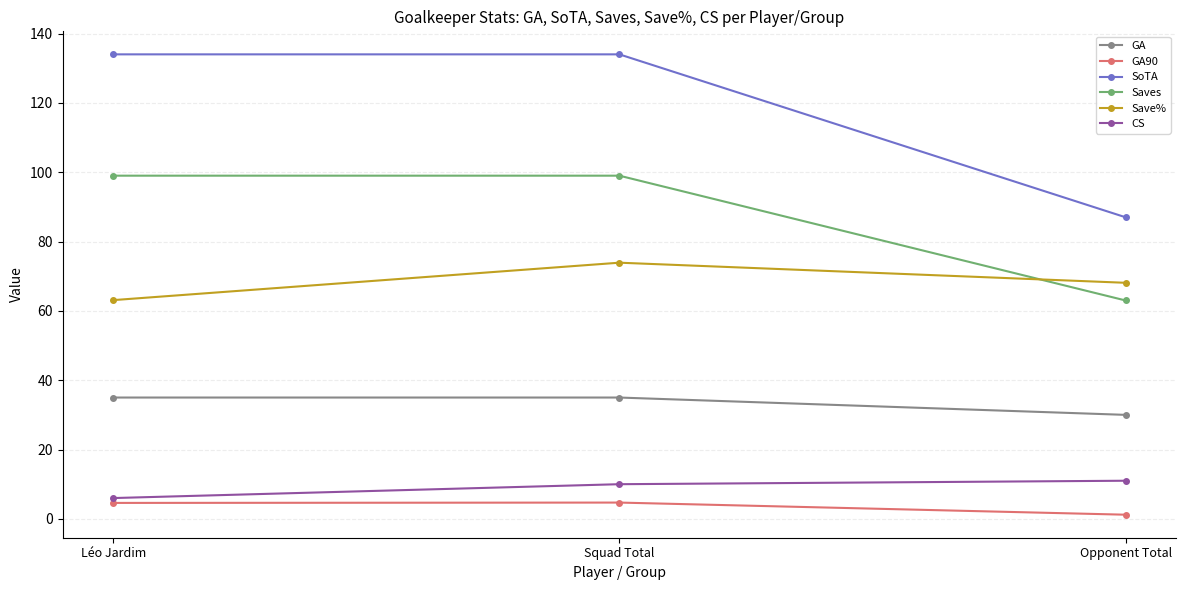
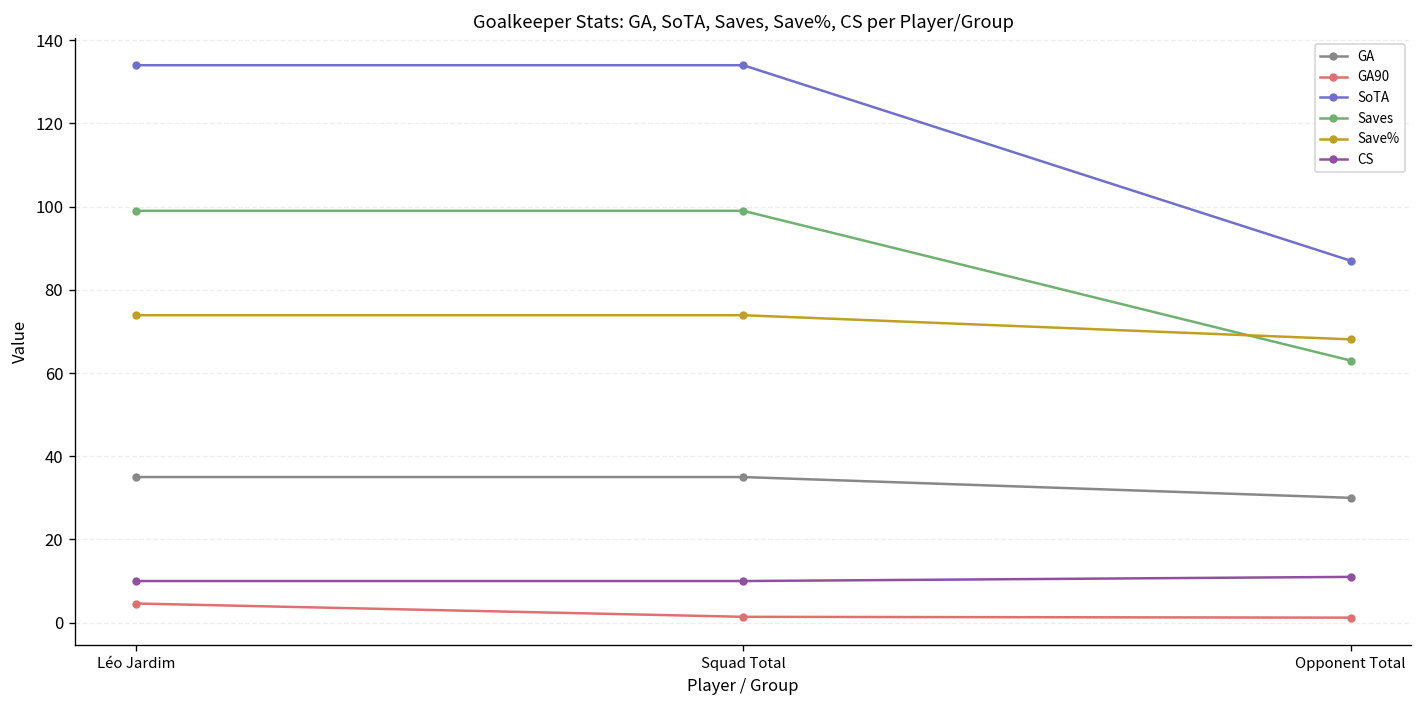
Save%, Léo Jardim: 63 -> 74
CS, Léo Jardim: 6 -> 10
GA90, Squad Total: 5 -> 1
